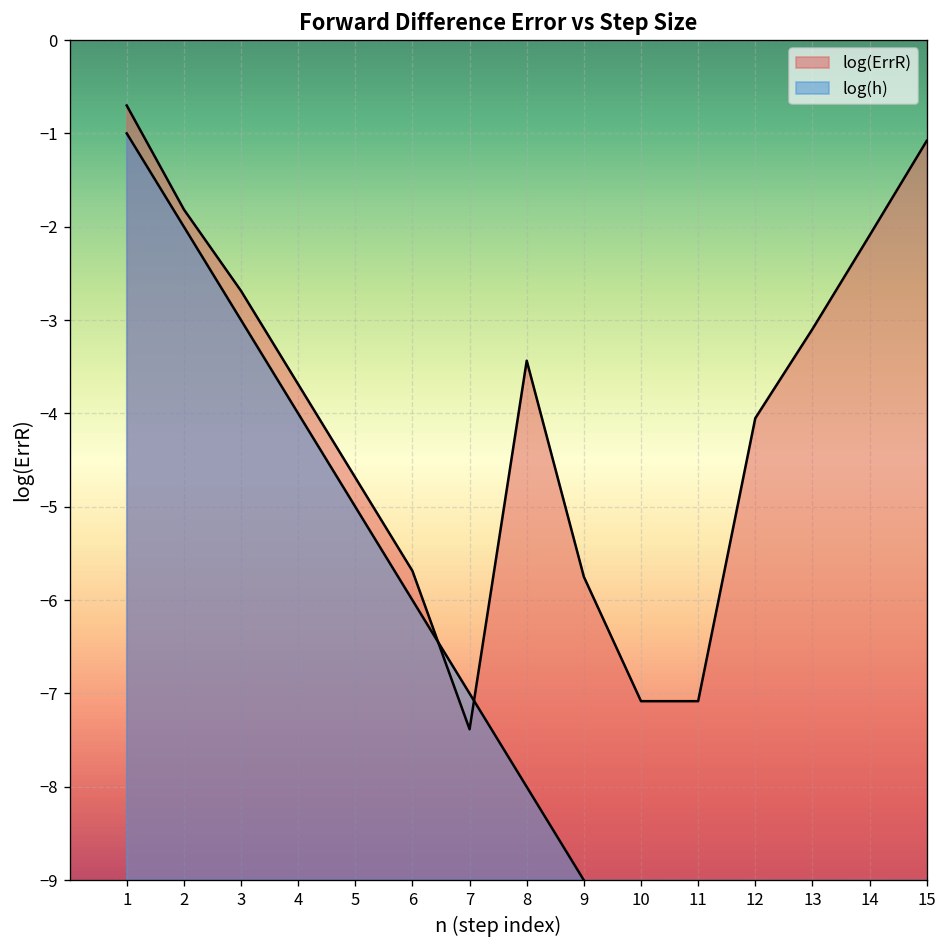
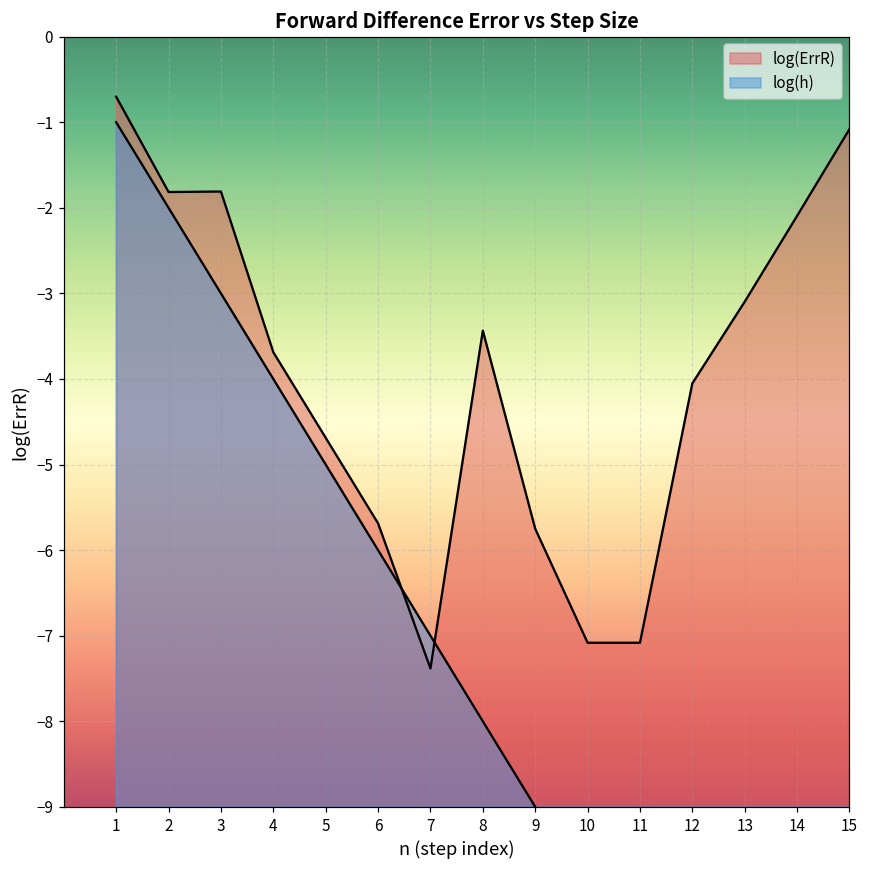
log(ErrR), 3: -2.7 -> -1.8
